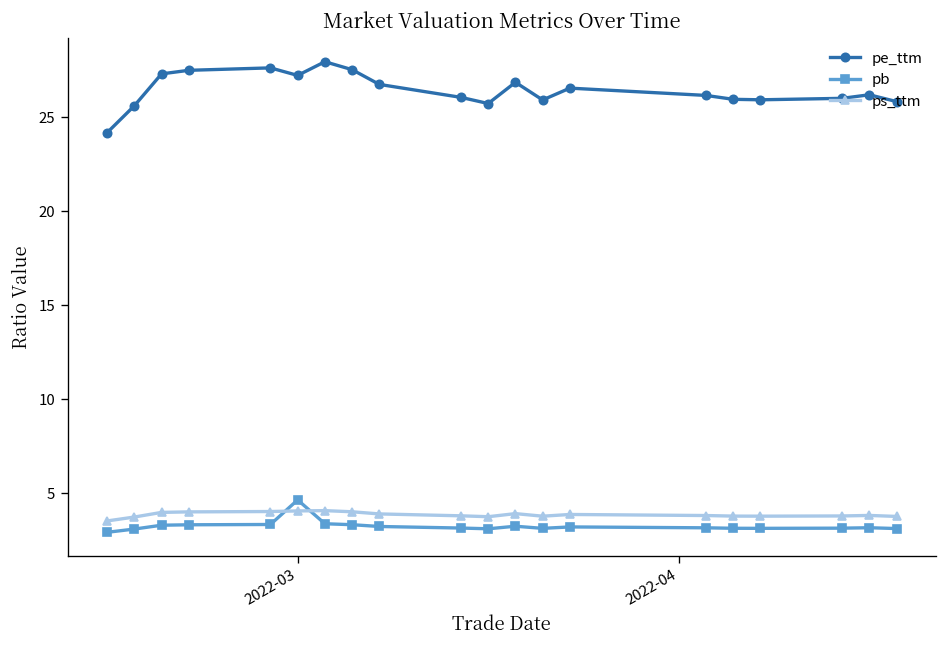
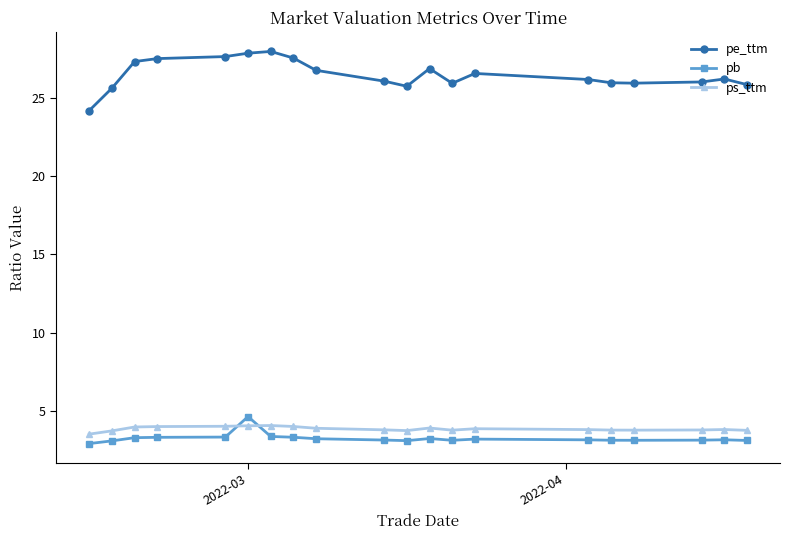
pe_ttm, 2022-03: 27.2 -> 27.9
